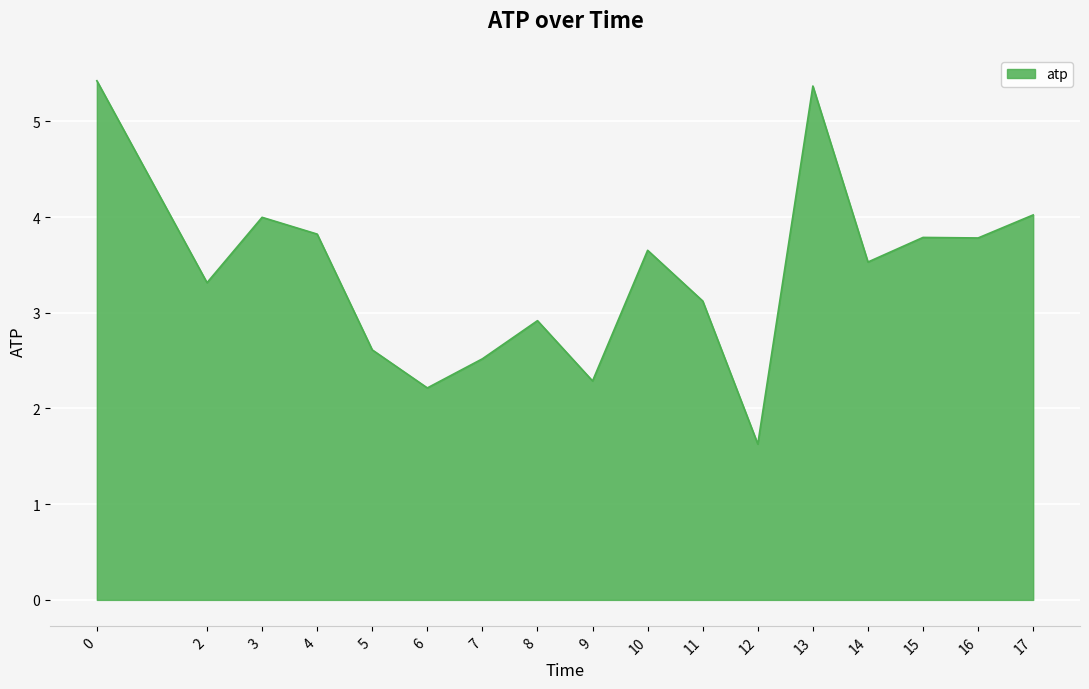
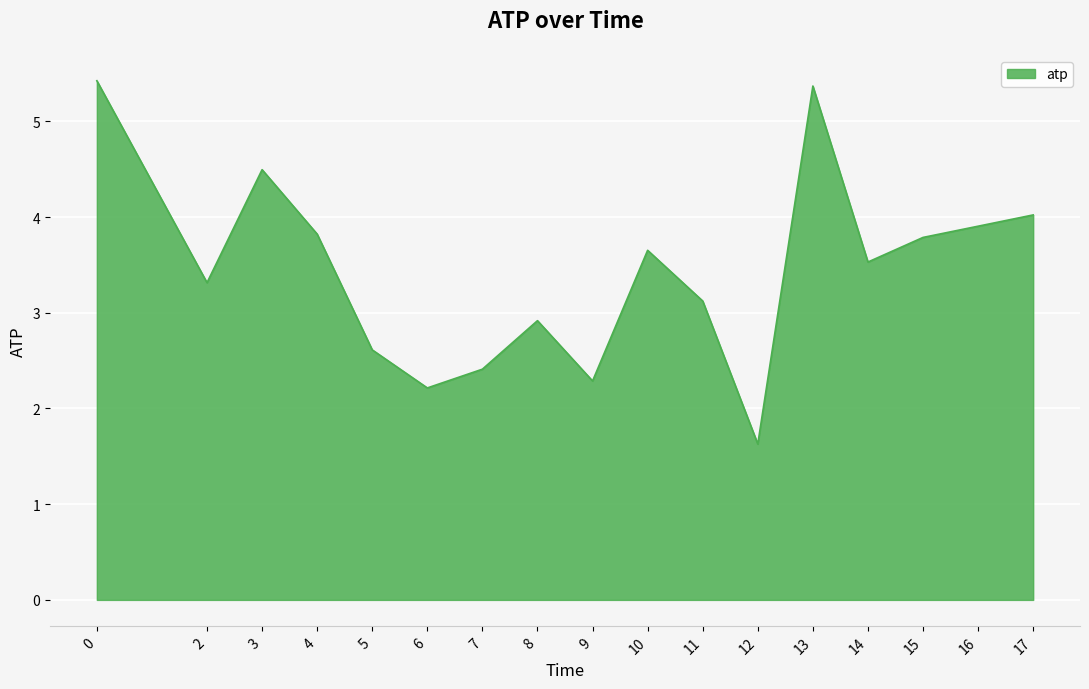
3: 4.0 -> 4.5
7: 2.5 -> 2.4
16: 3.8 -> 3.9
